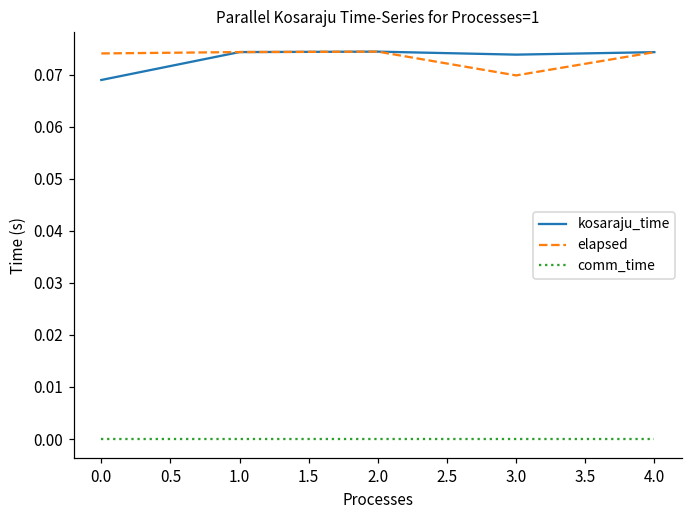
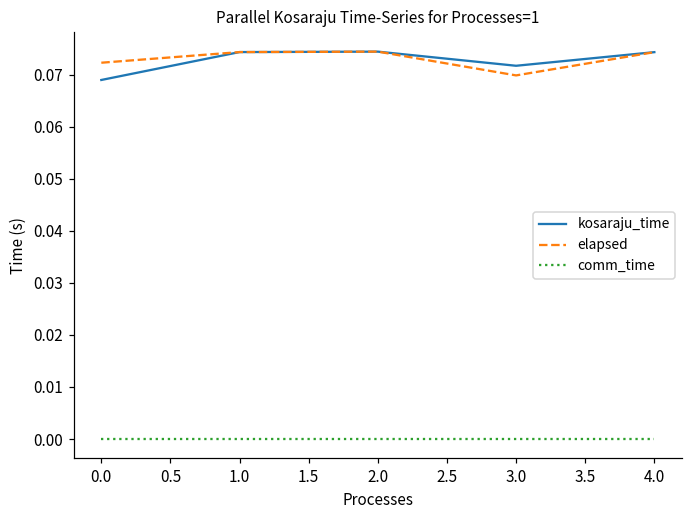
elapsed, 0.0: 0.074 -> 0.072
kosaraju_time, 3.0: 0.074 -> 0.072
